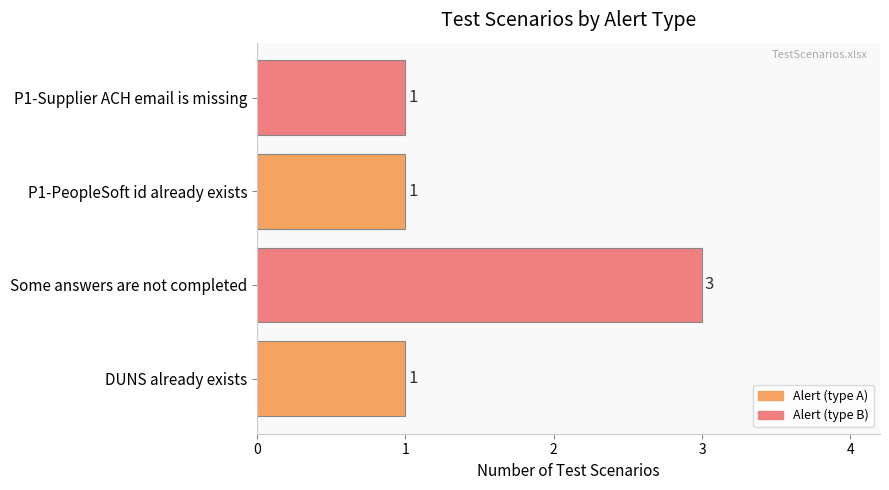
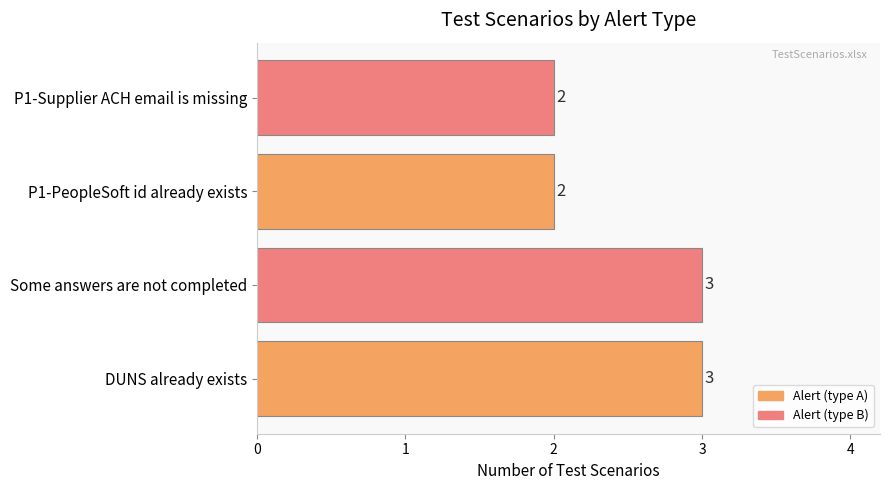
P1-Supplier ACH email is missing: 1 -> 2
P1-PeopleSoft id already exists: 1 -> 2
DUNS already exists: 1 -> 3
